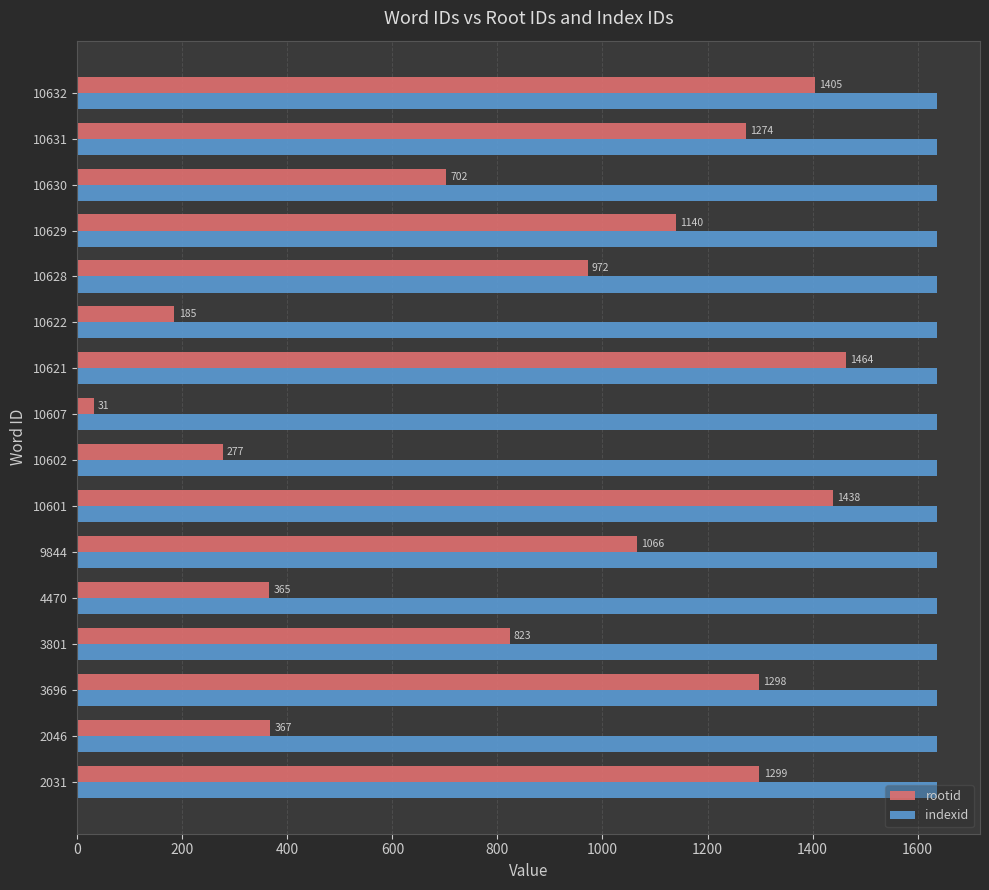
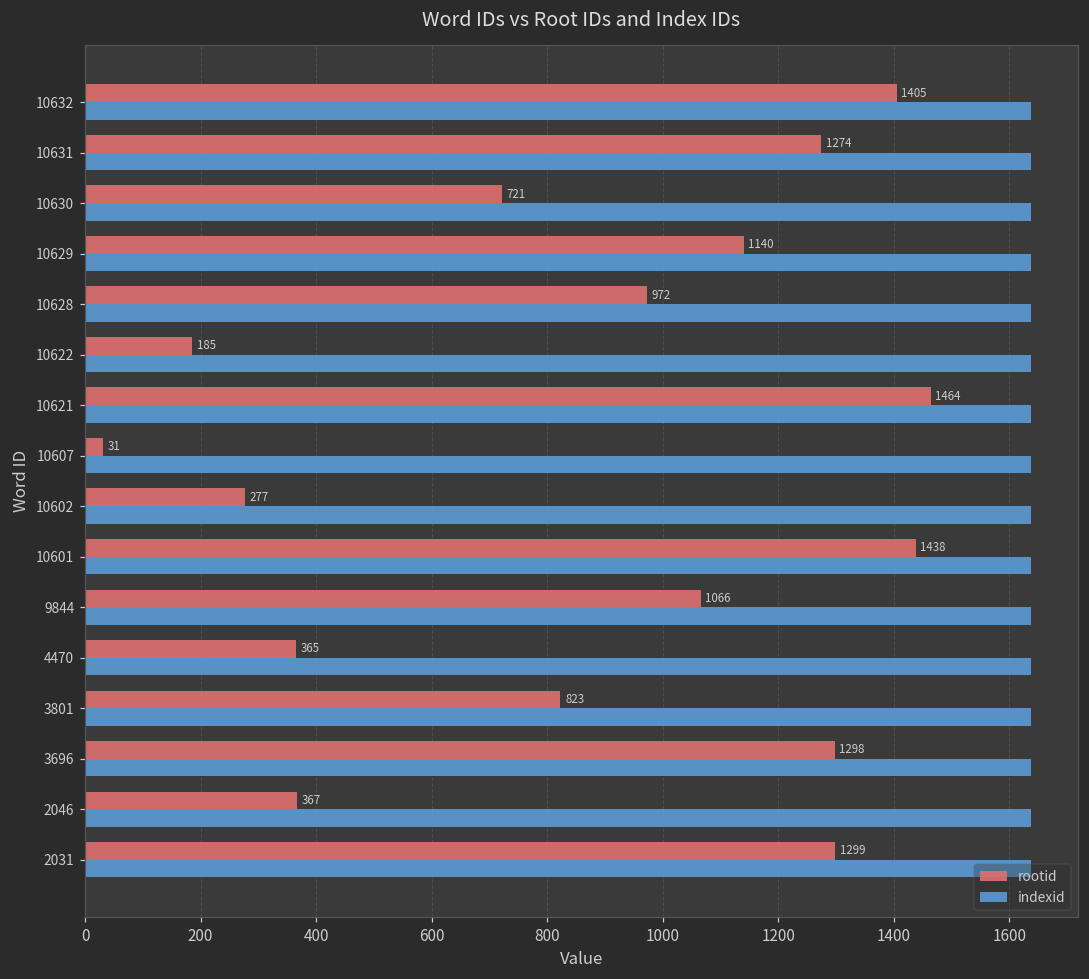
rootid, 10630: 702 -> 721
